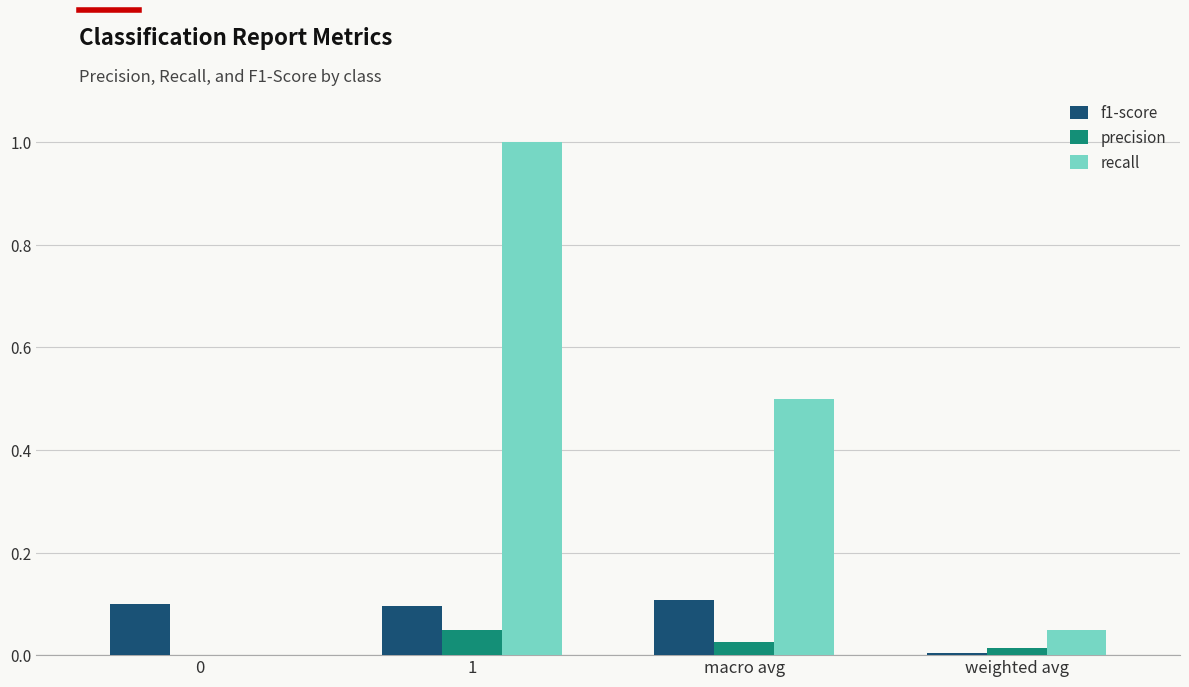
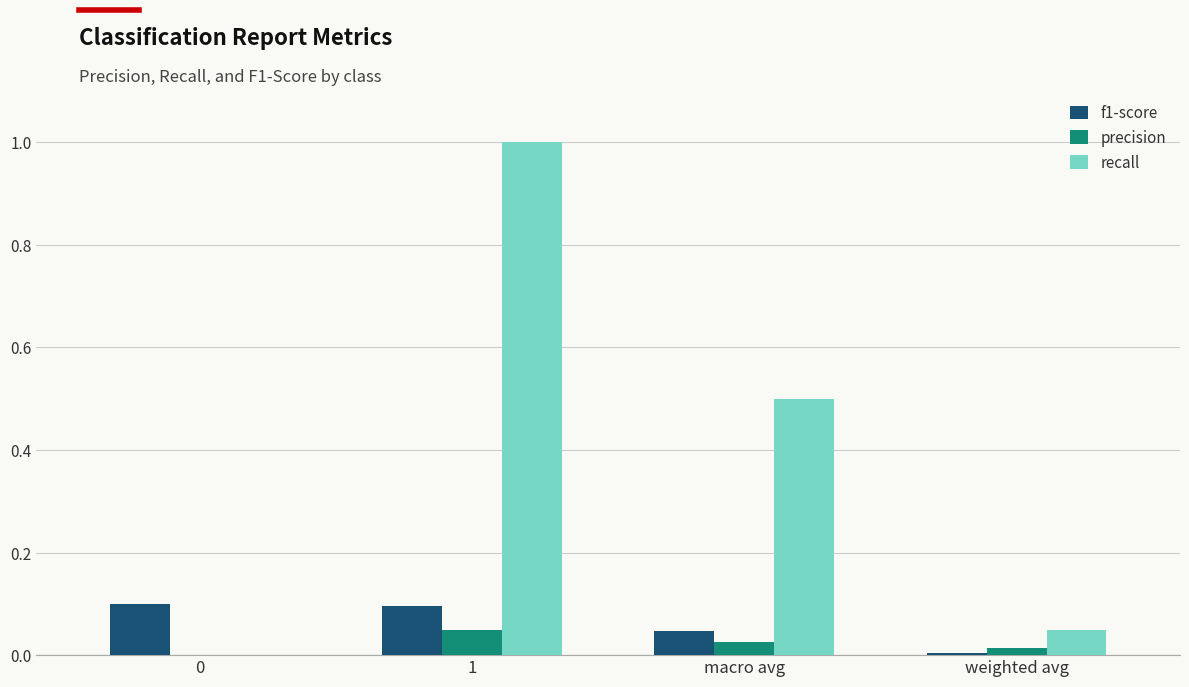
f1-score, macro avg: 0.11 -> 0.05
